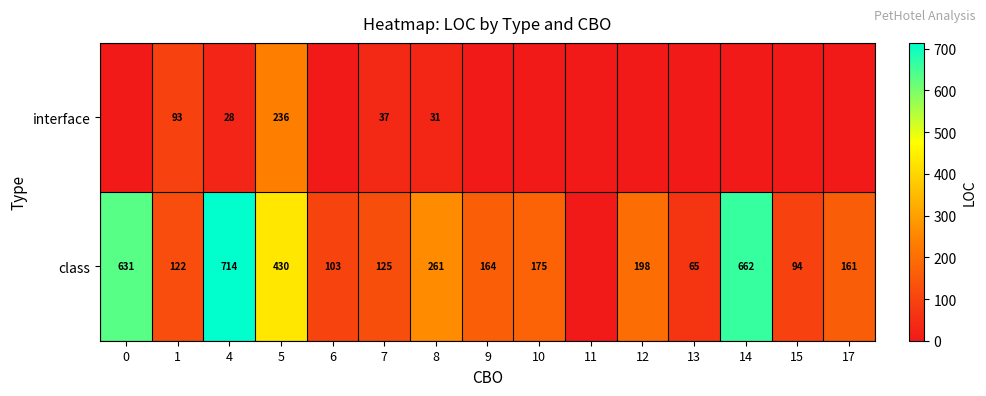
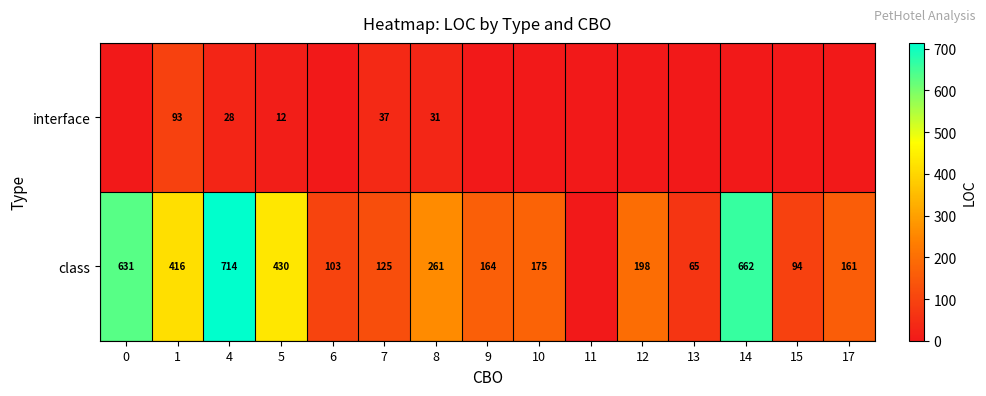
interface, 5: 236 -> 12
class, 1: 122 -> 416
